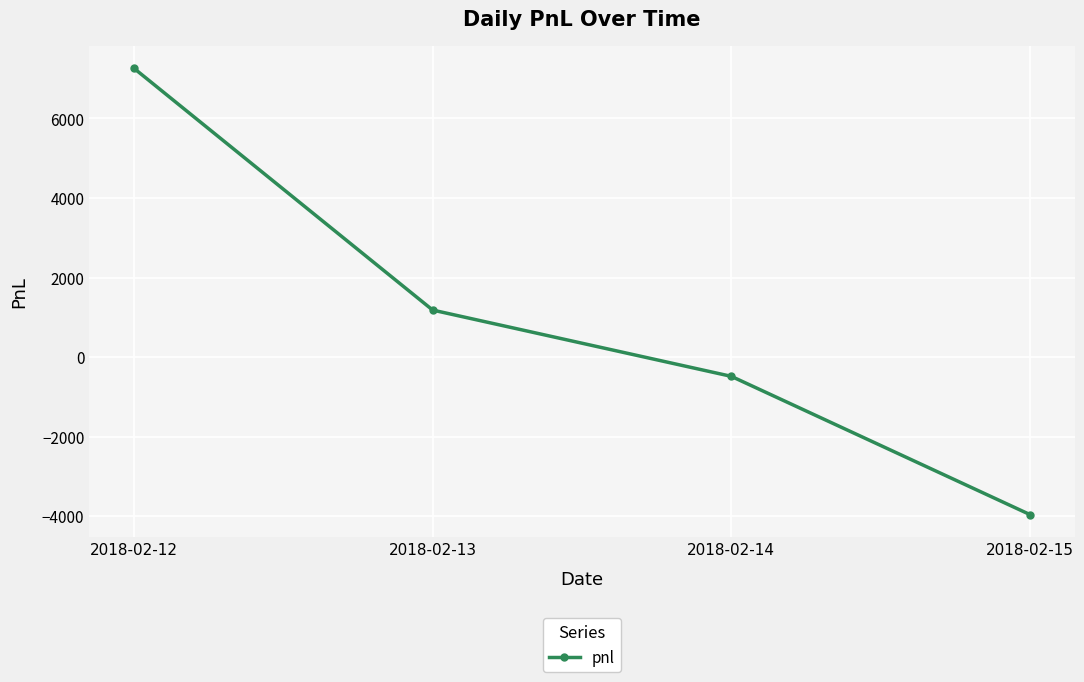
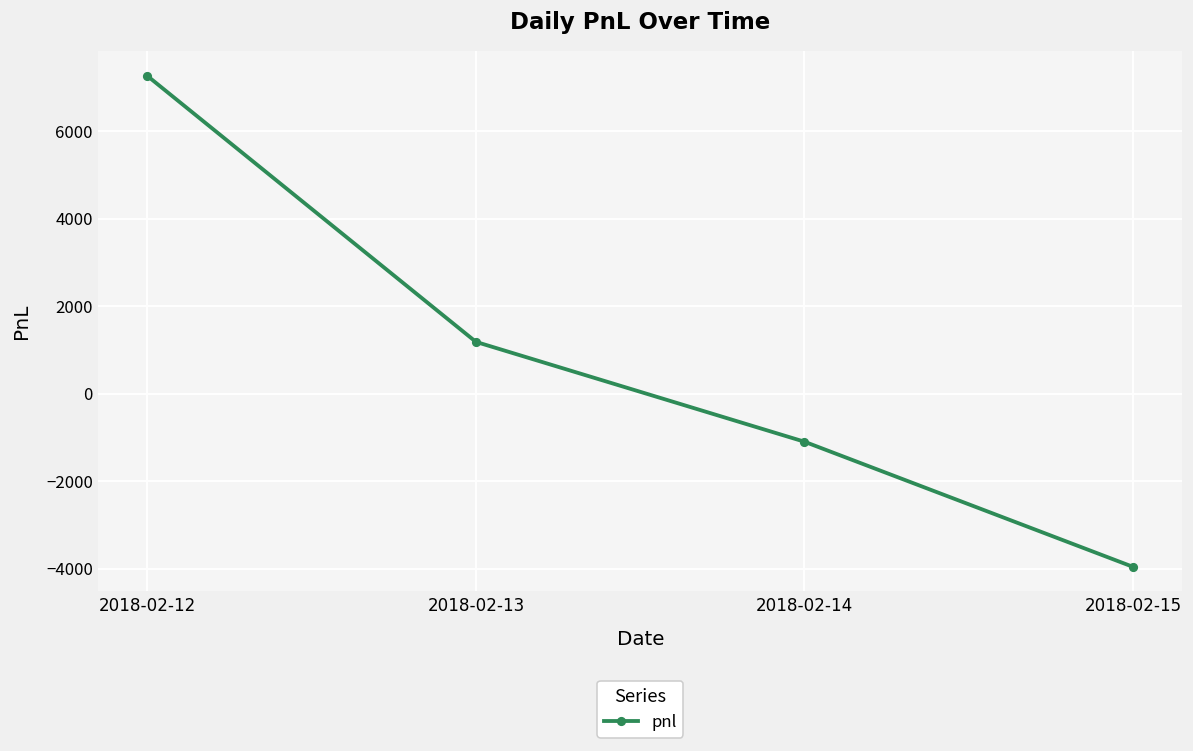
2018-02-14: -500 -> -1100
